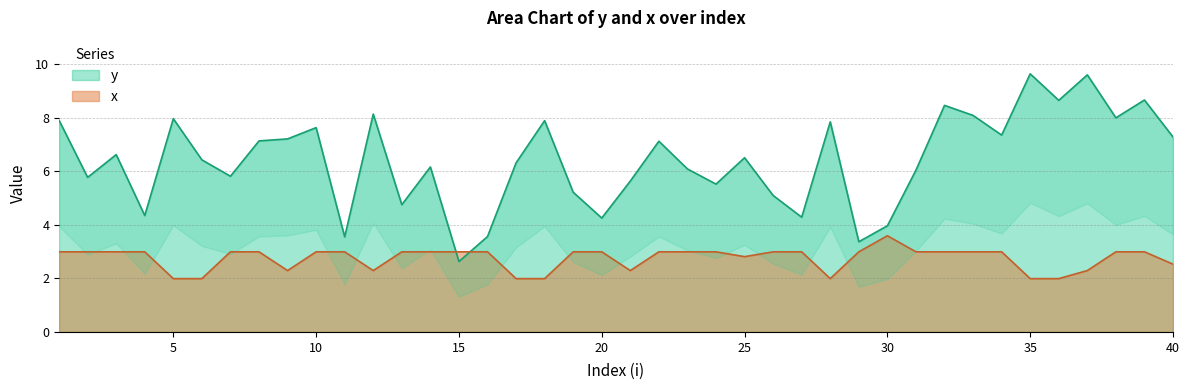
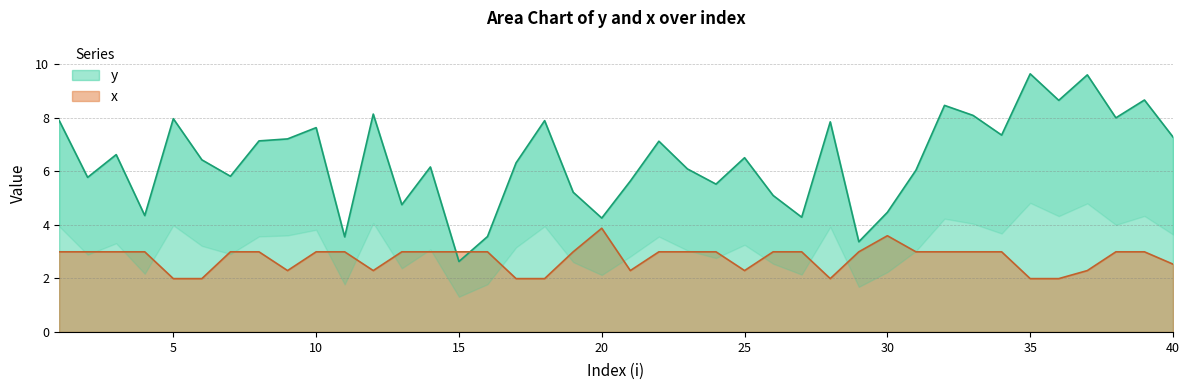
x, 20: 3.0 -> 3.9
x, 25: 2.8 -> 2.3
y, 30: 4.0 -> 4.5
